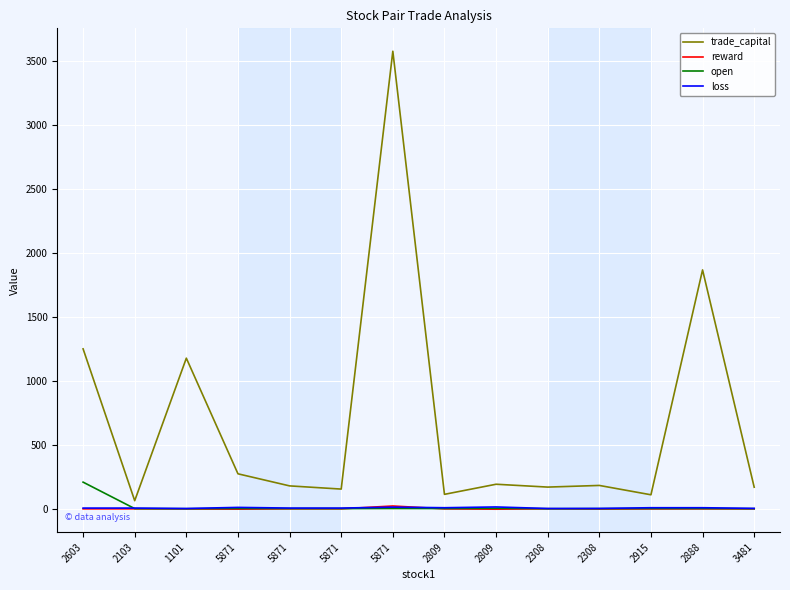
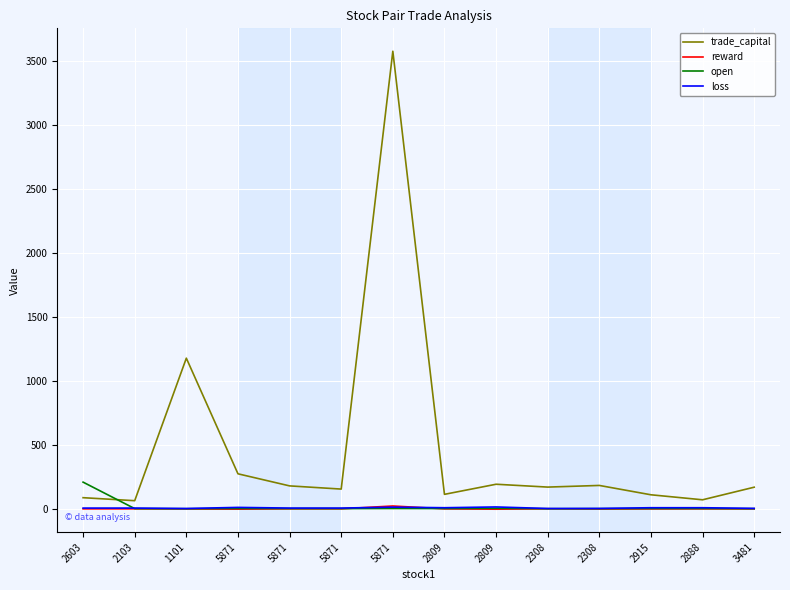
trade_capital, 2603: 1250 -> 90
trade_capital, 2888: 1870 -> 70
